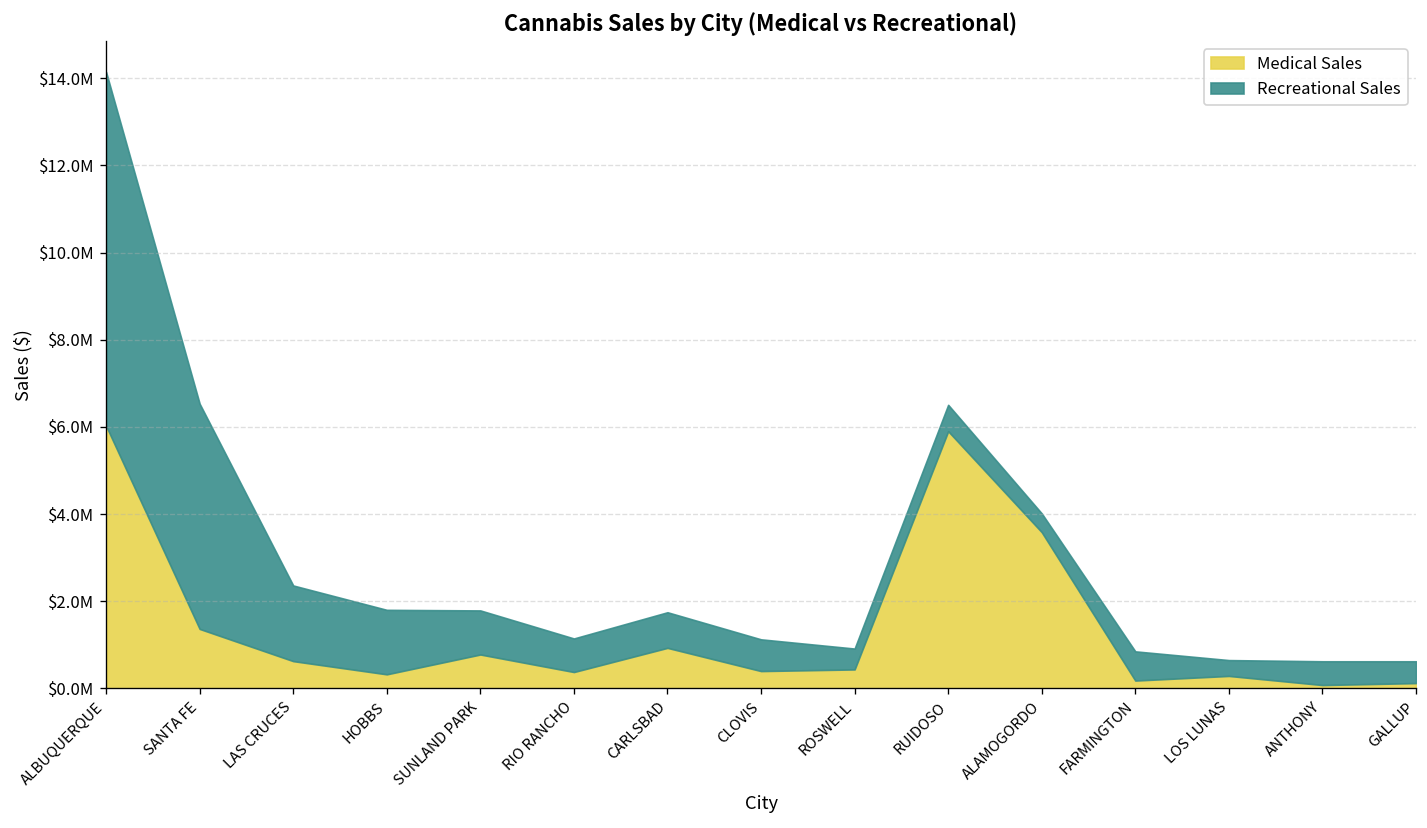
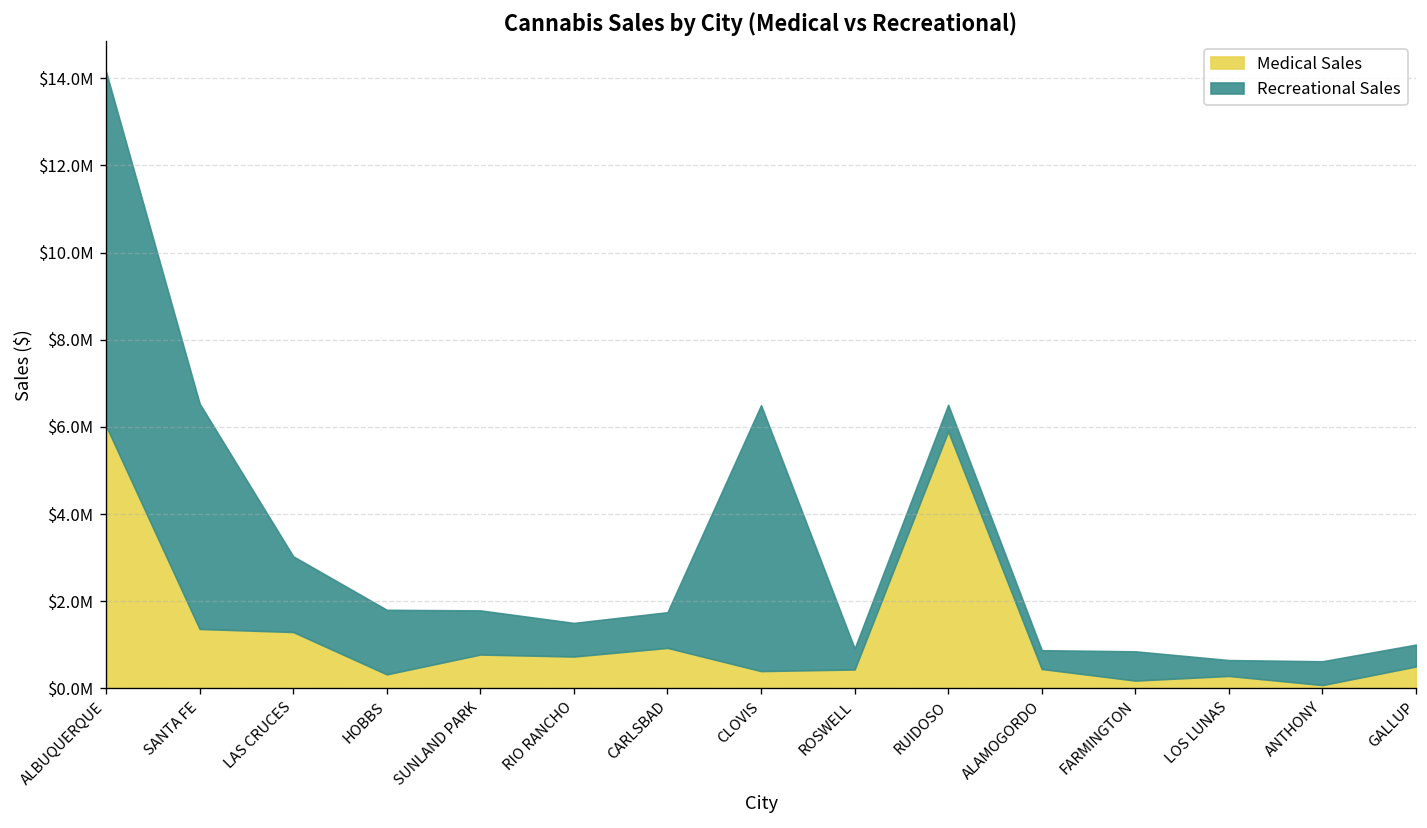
Medical Sales, LAS CRUCES: $600000 -> $1300000
Medical Sales, RIO RANCHO: $400000 -> $700000
Recreational Sales, CLOVIS: $700000 -> $6100000
Medical Sales, ALAMOGORDO: $3600000 -> $400000
Medical Sales, GALLUP: $100000 -> $500000
